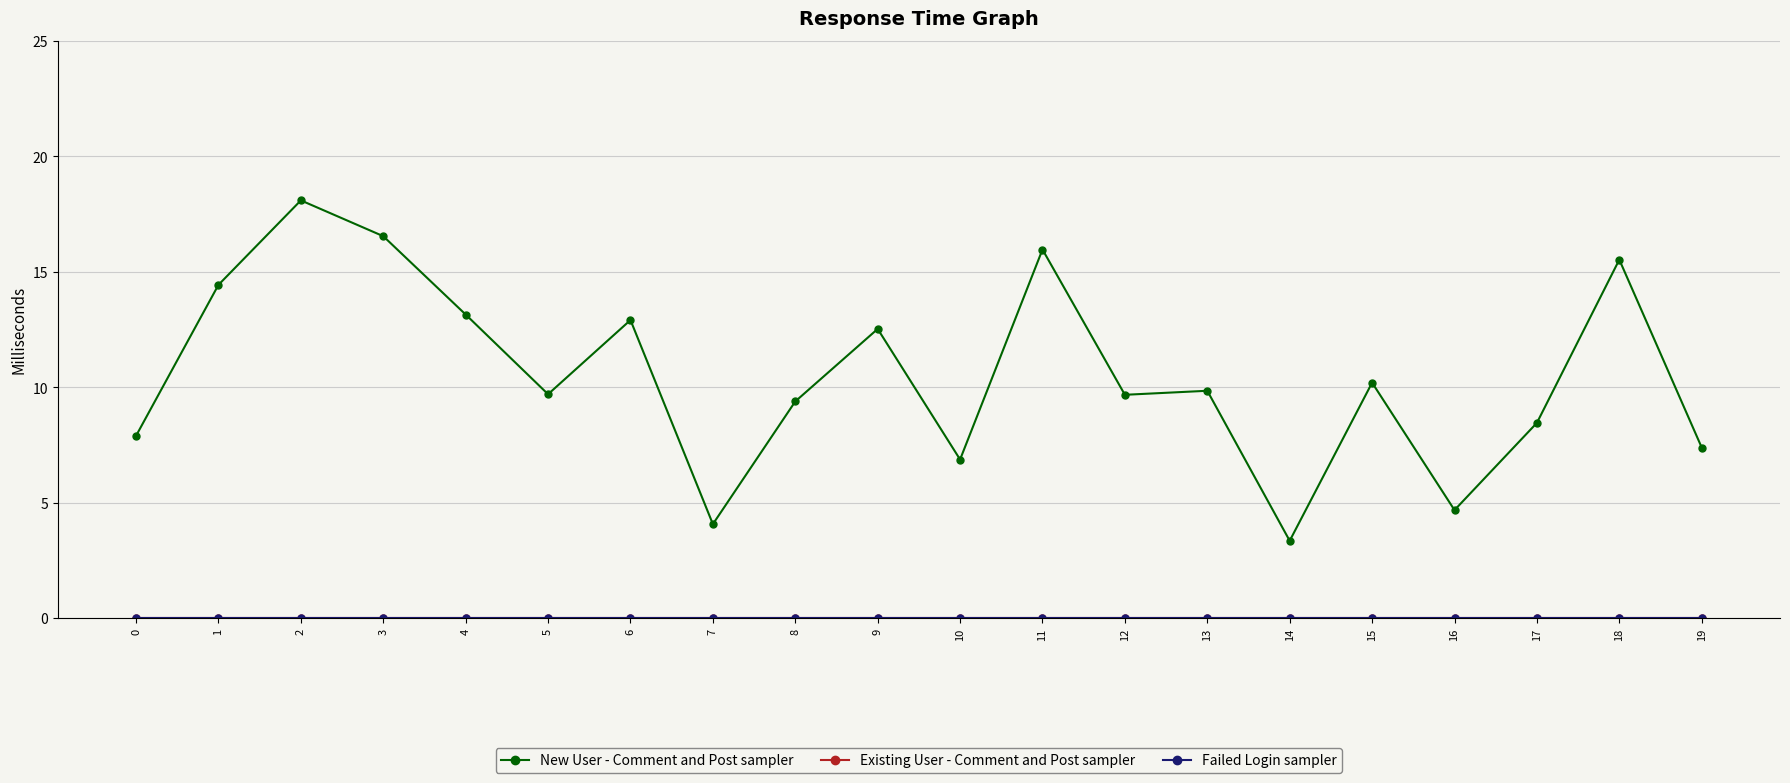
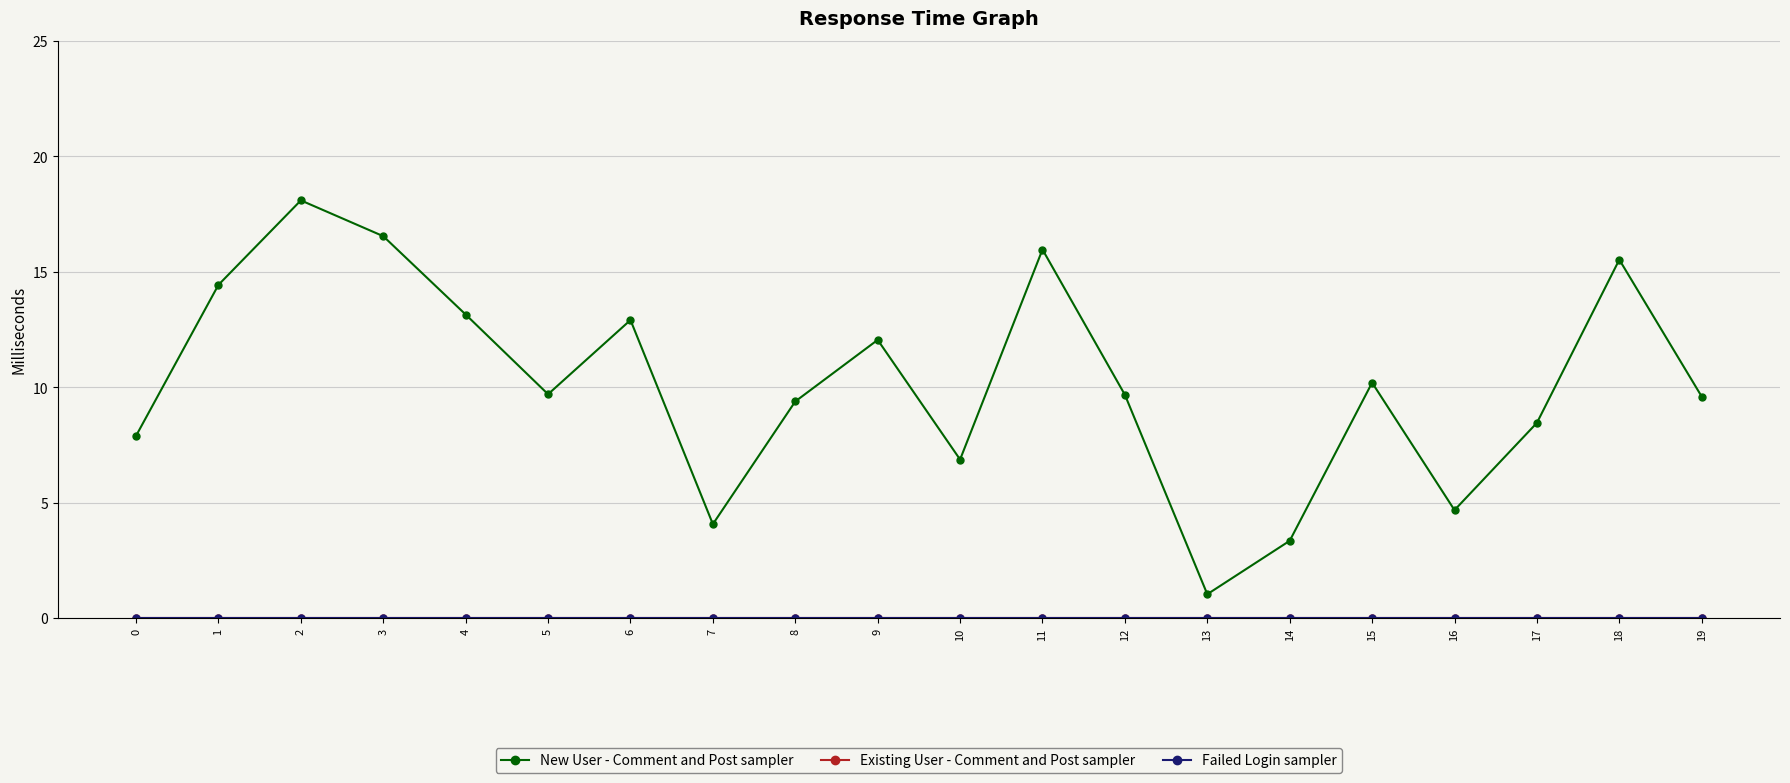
New User - Comment and Post sampler, 9: 12.5 -> 12.1
New User - Comment and Post sampler, 13: 9.9 -> 1.0
New User - Comment and Post sampler, 19: 7.4 -> 9.6
